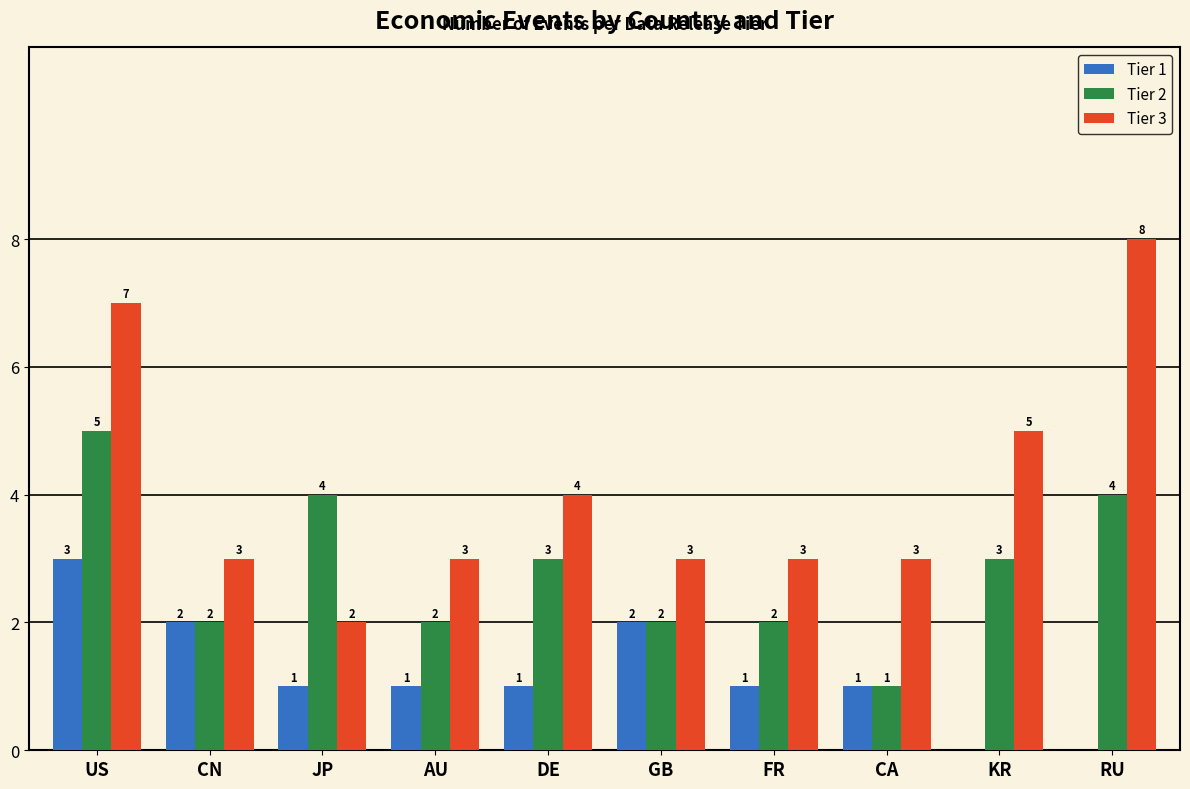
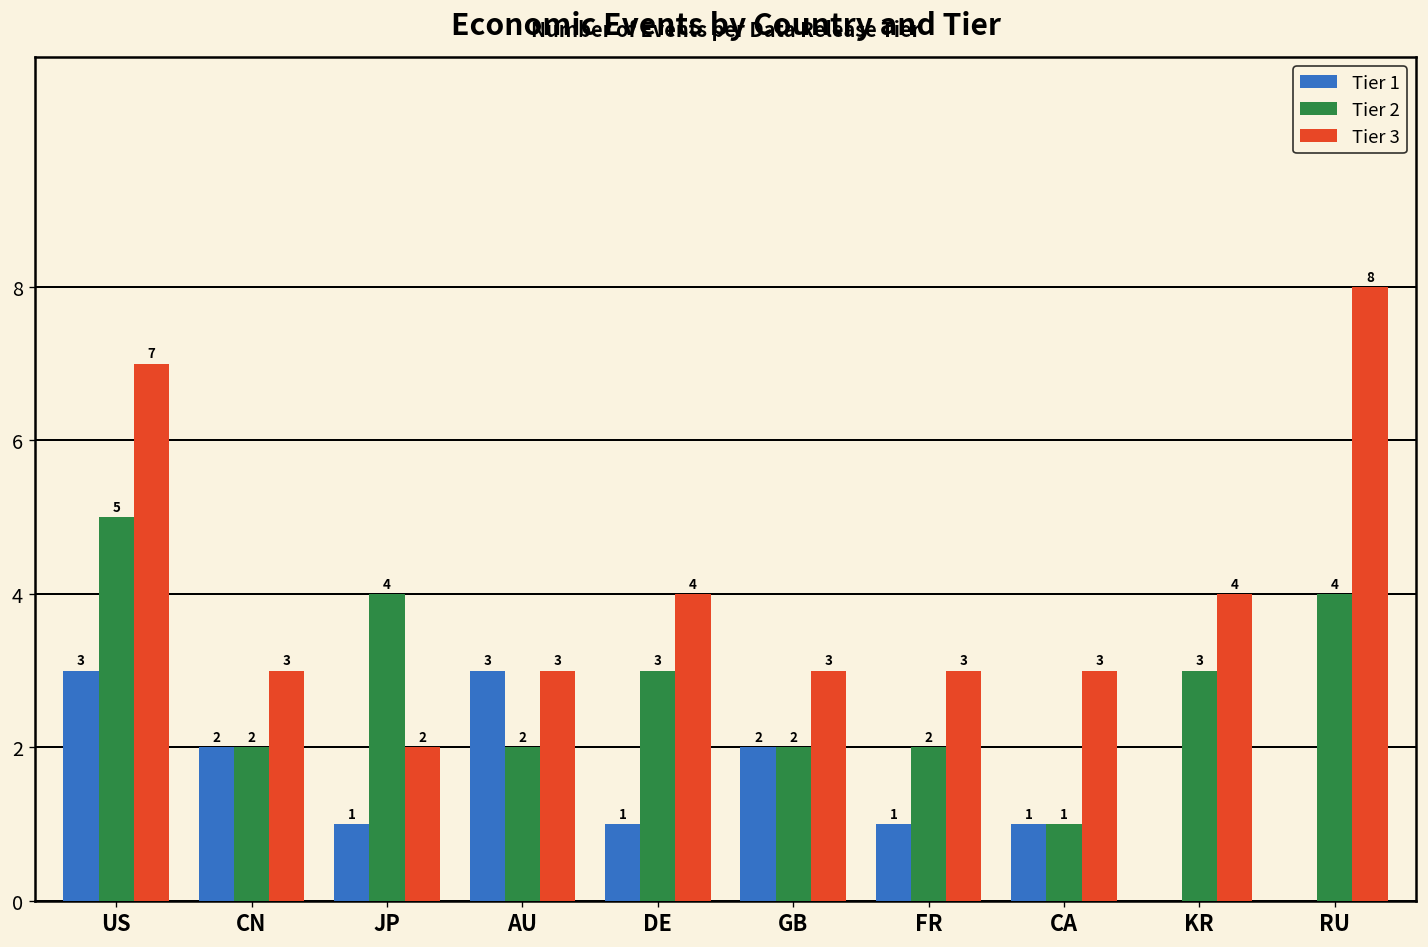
Tier 1, AU: 1 -> 3
Tier 3, KR: 5 -> 4
